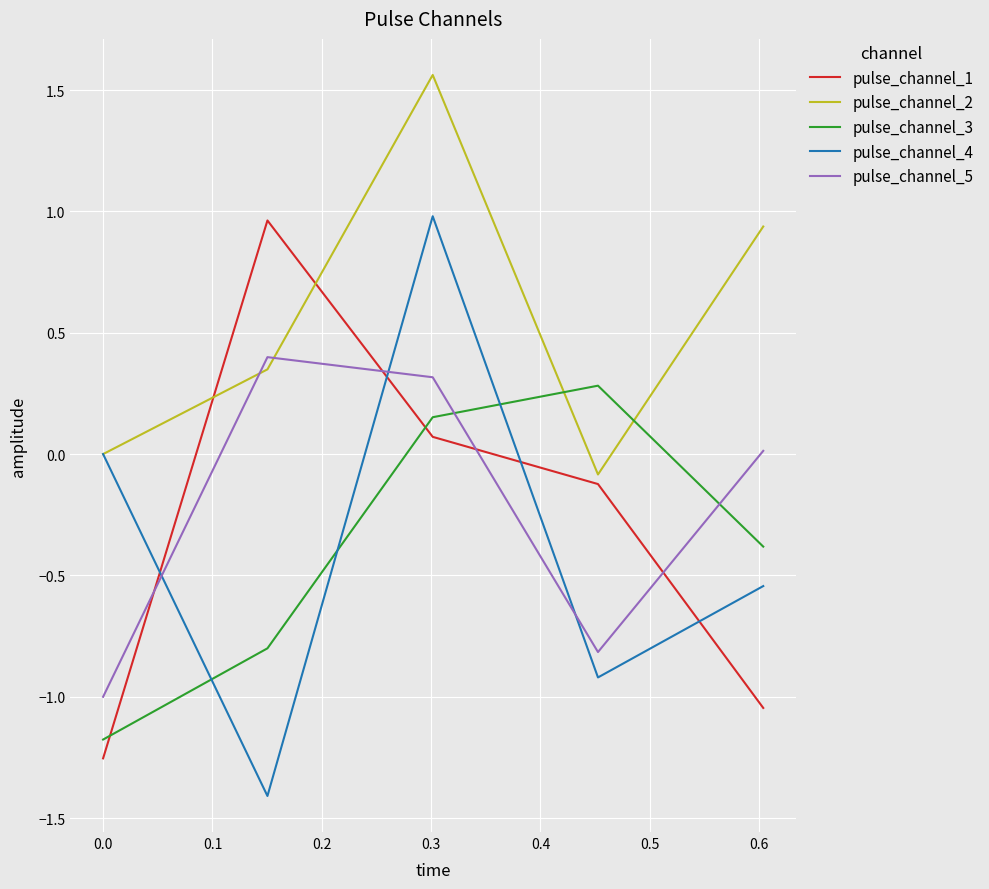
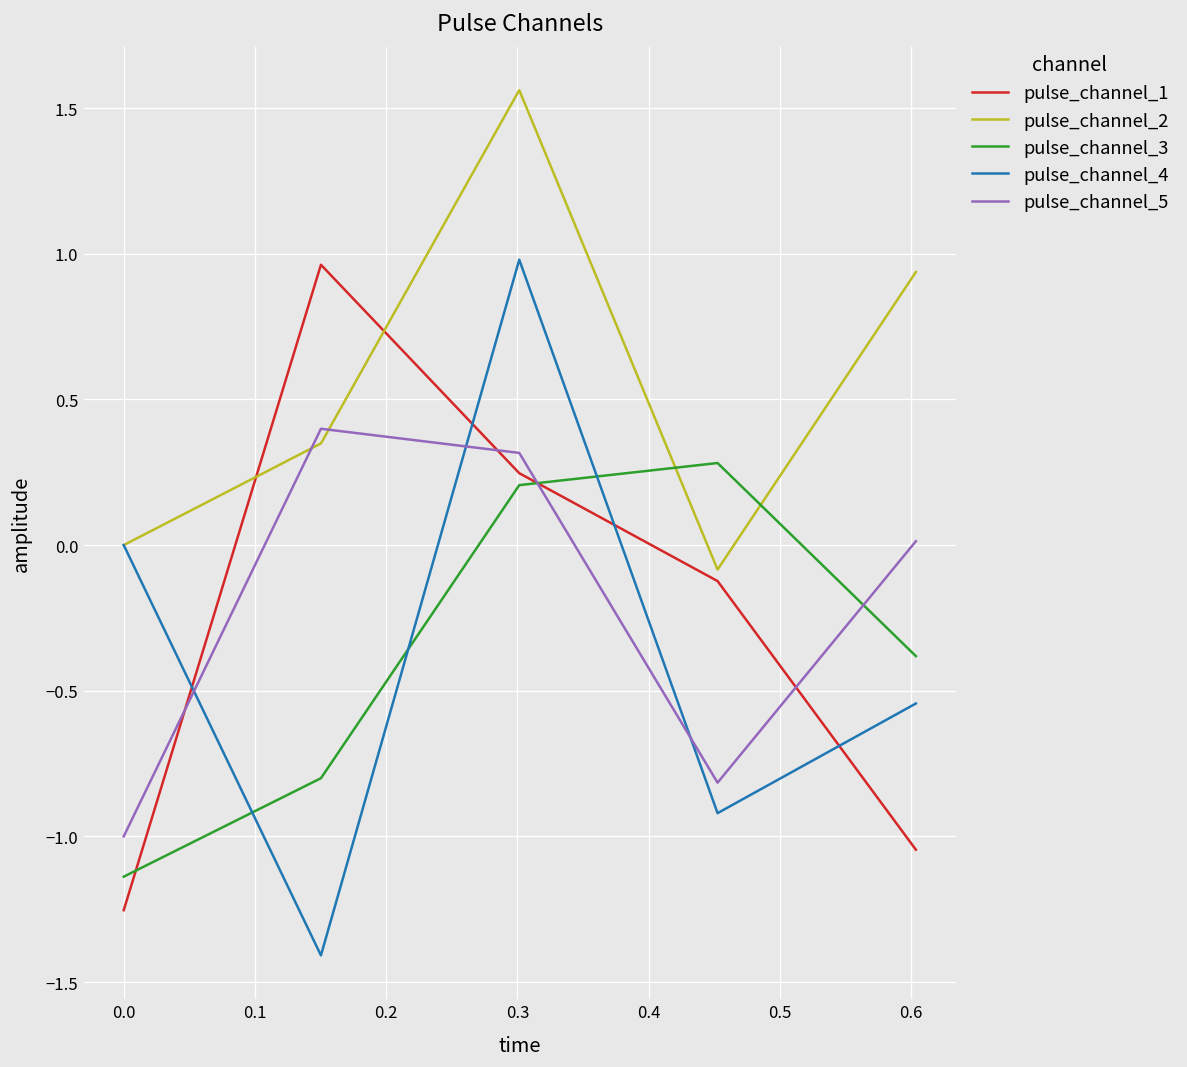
pulse_channel_3, 0.0: -1.18 -> -1.14
pulse_channel_1, 0.3: 0.07 -> 0.25
pulse_channel_3, 0.3: 0.15 -> 0.21
